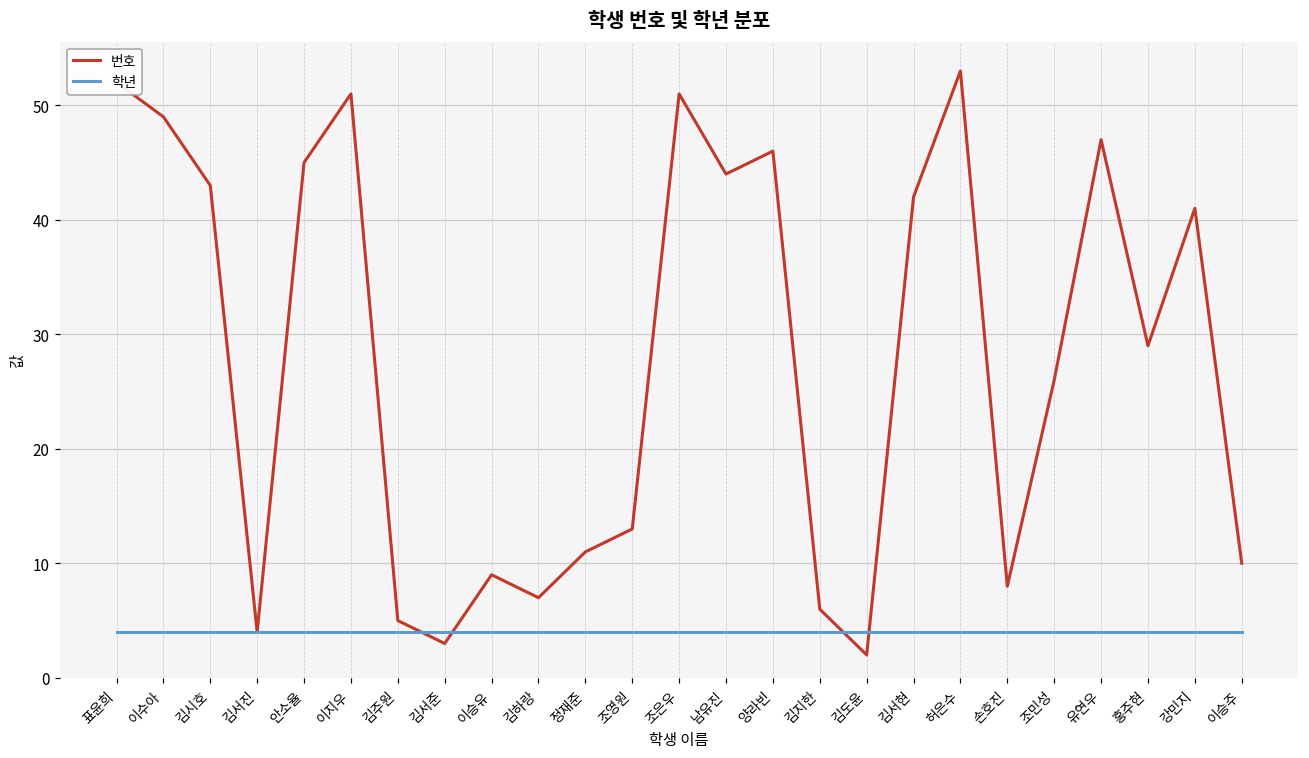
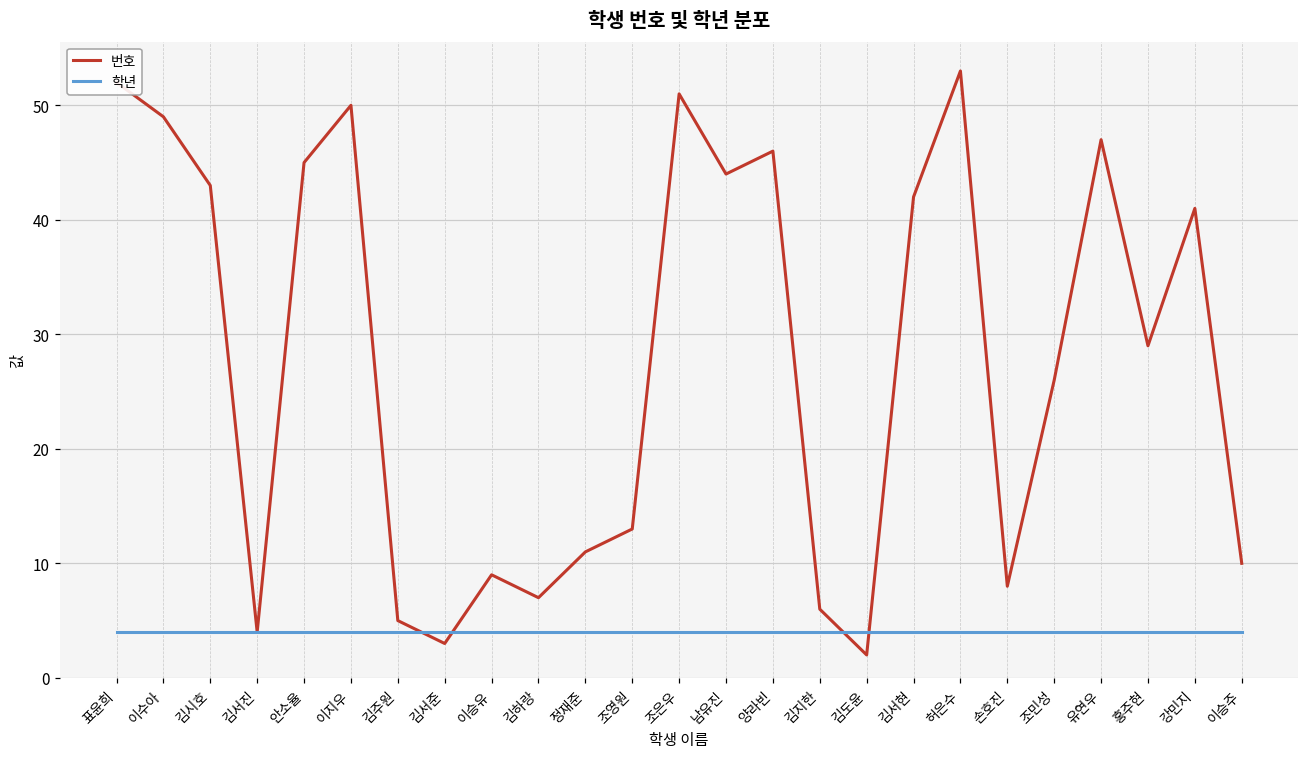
번호, 이지우: 51 -> 50
